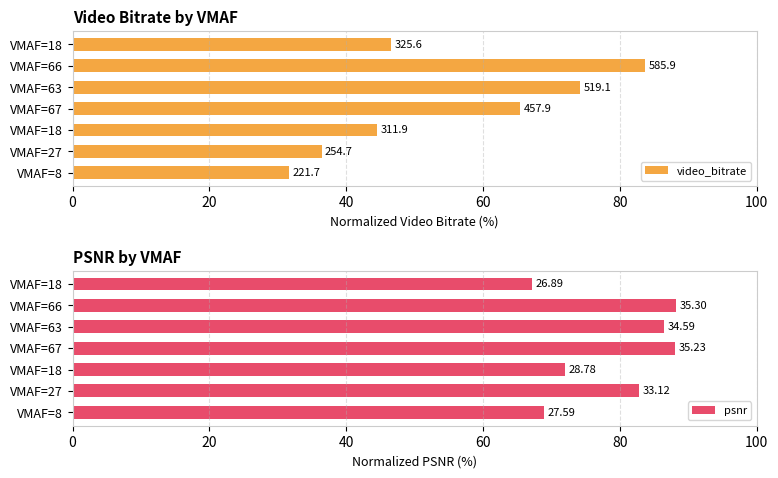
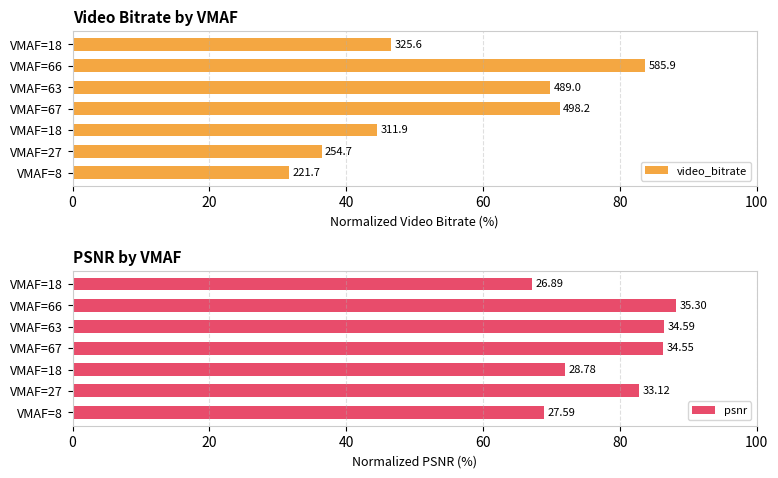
Video Bitrate by VMAF, VMAF=63: 519.1 -> 489.0
Video Bitrate by VMAF, VMAF=67: 457.9 -> 498.2
PSNR by VMAF, VMAF=67: 35.23 -> 34.55
